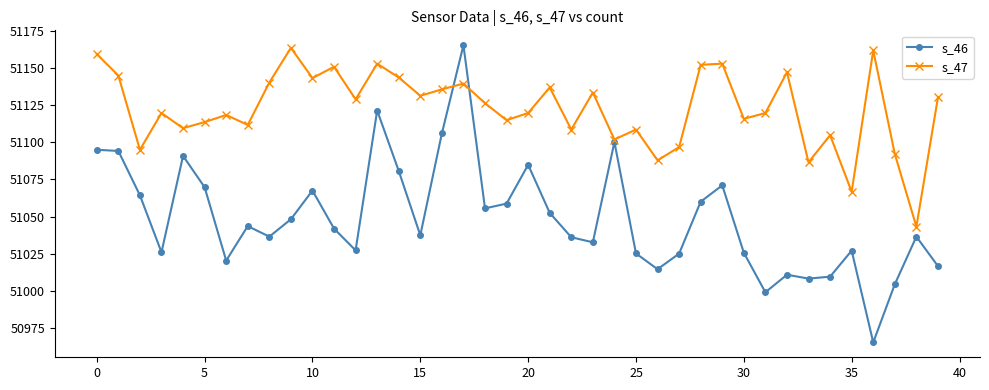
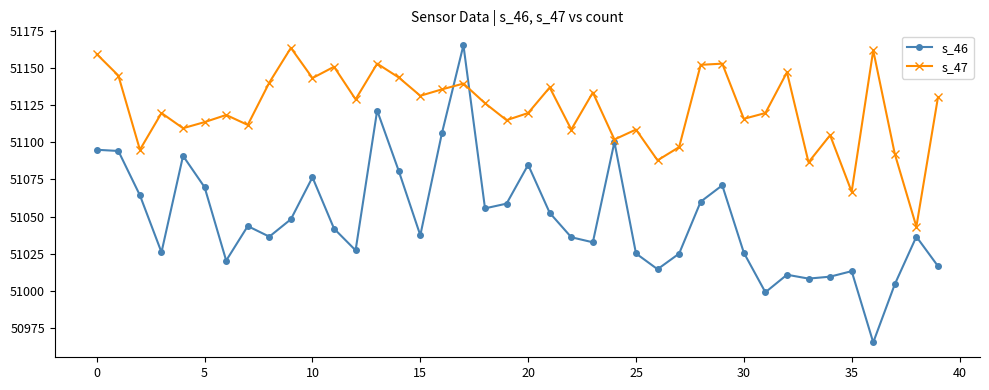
s_46, 10: 51068 -> 51076
s_46, 35: 51027 -> 51013
